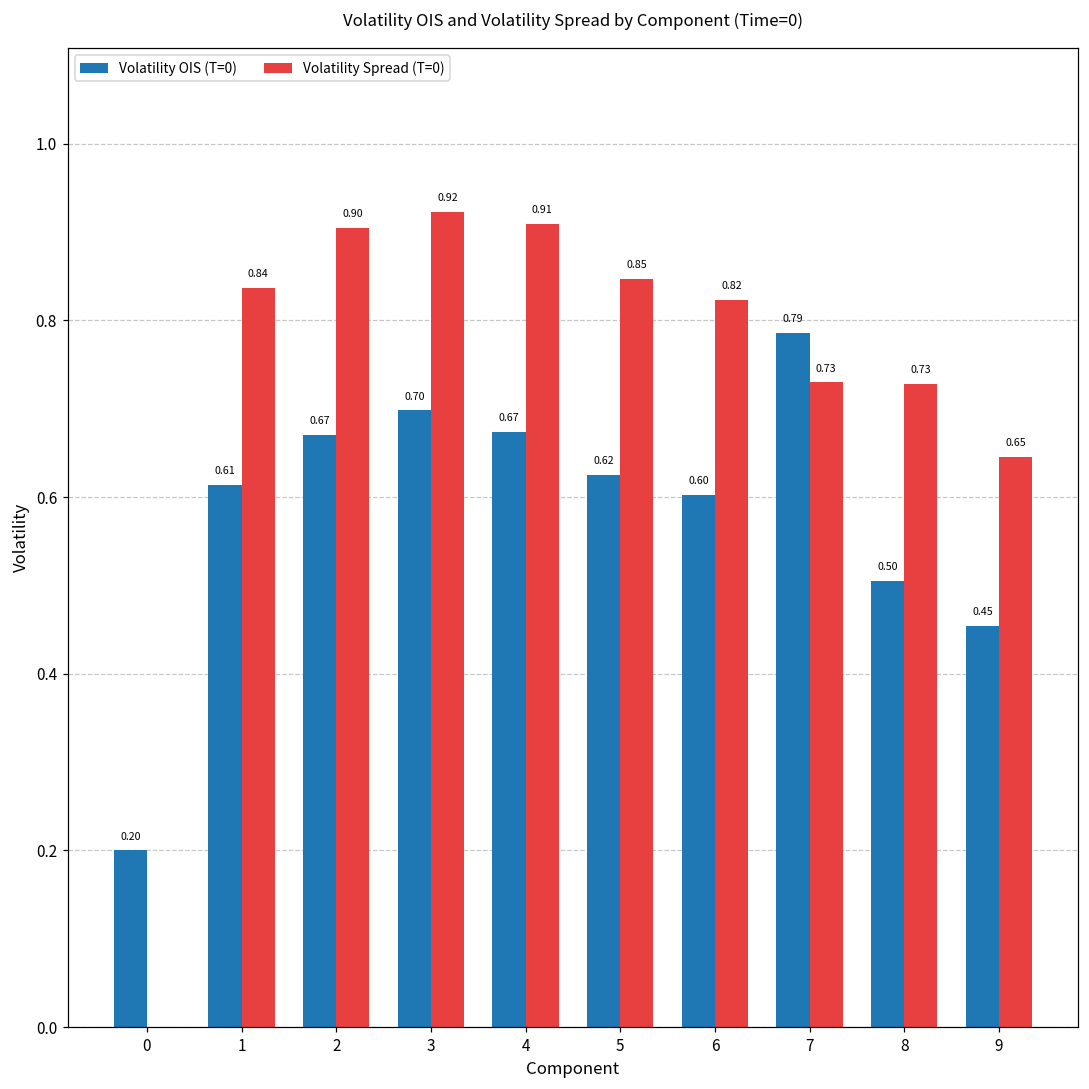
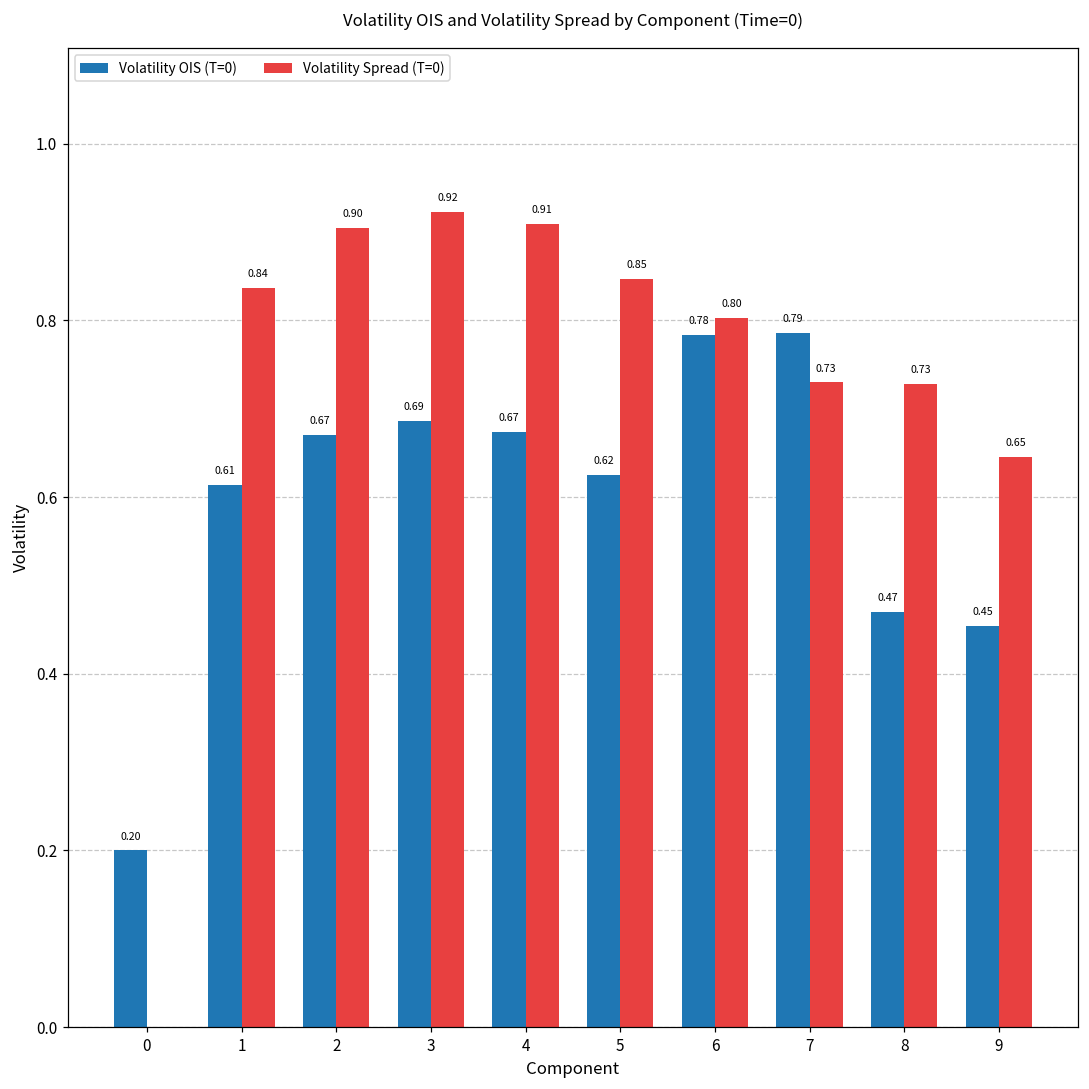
Volatility OIS (T=0), 3: 0.70 -> 0.69
Volatility OIS (T=0), 6: 0.60 -> 0.78
Volatility Spread (T=0), 6: 0.82 -> 0.80
Volatility OIS (T=0), 8: 0.50 -> 0.47
